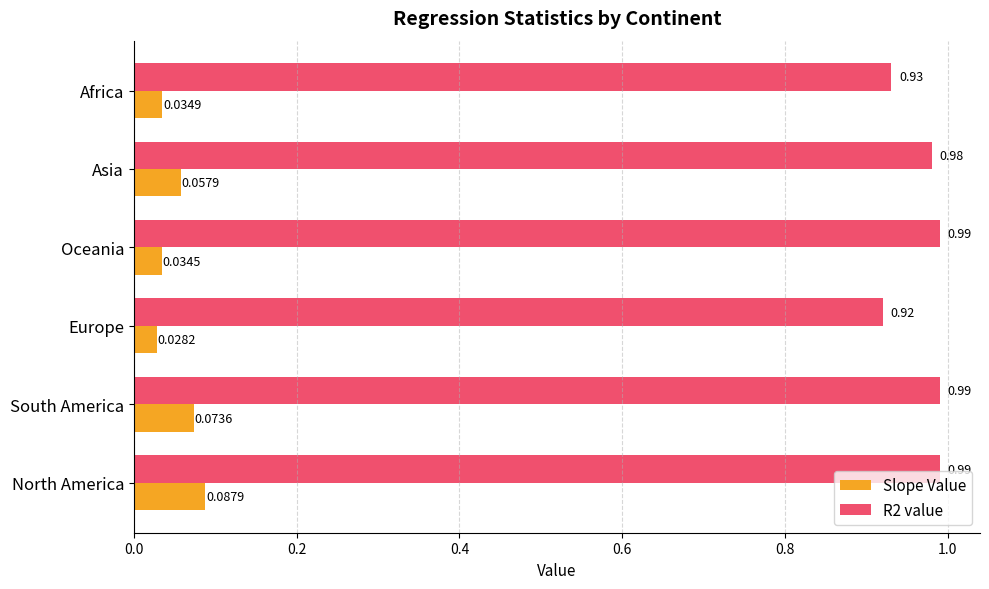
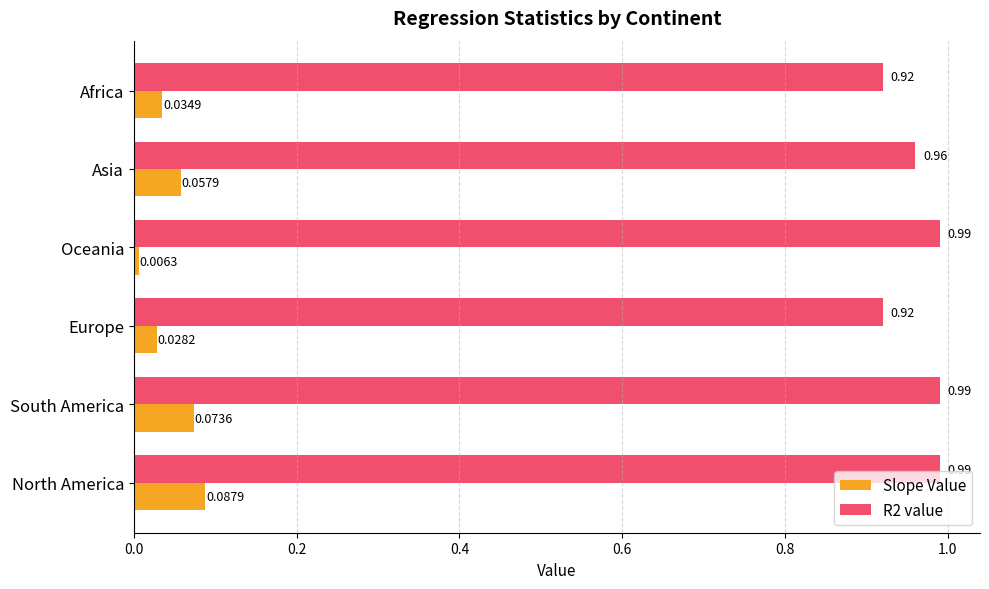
R2 value, Africa: 0.93 -> 0.92
R2 value, Asia: 0.98 -> 0.96
Slope Value, Oceania: 0.0345 -> 0.0063
